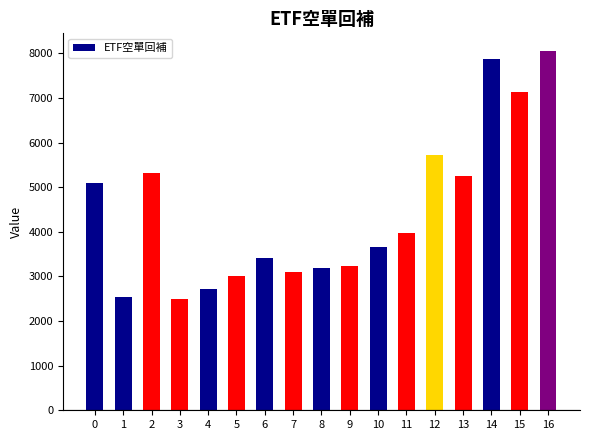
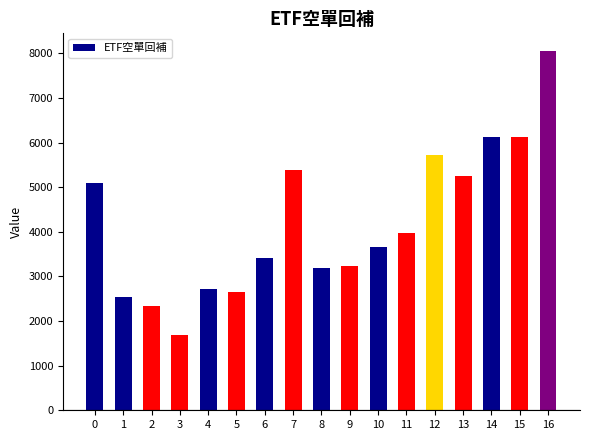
2: 5300 -> 2300
3: 2500 -> 1700
5: 3000 -> 2700
7: 3100 -> 5400
14: 7900 -> 6100
15: 7100 -> 6100
